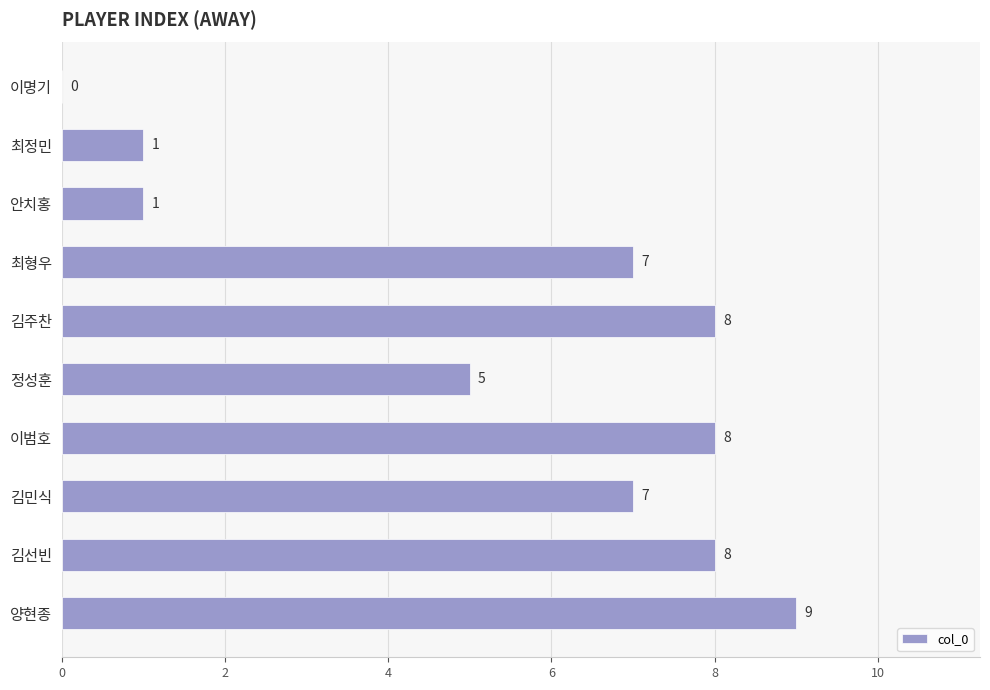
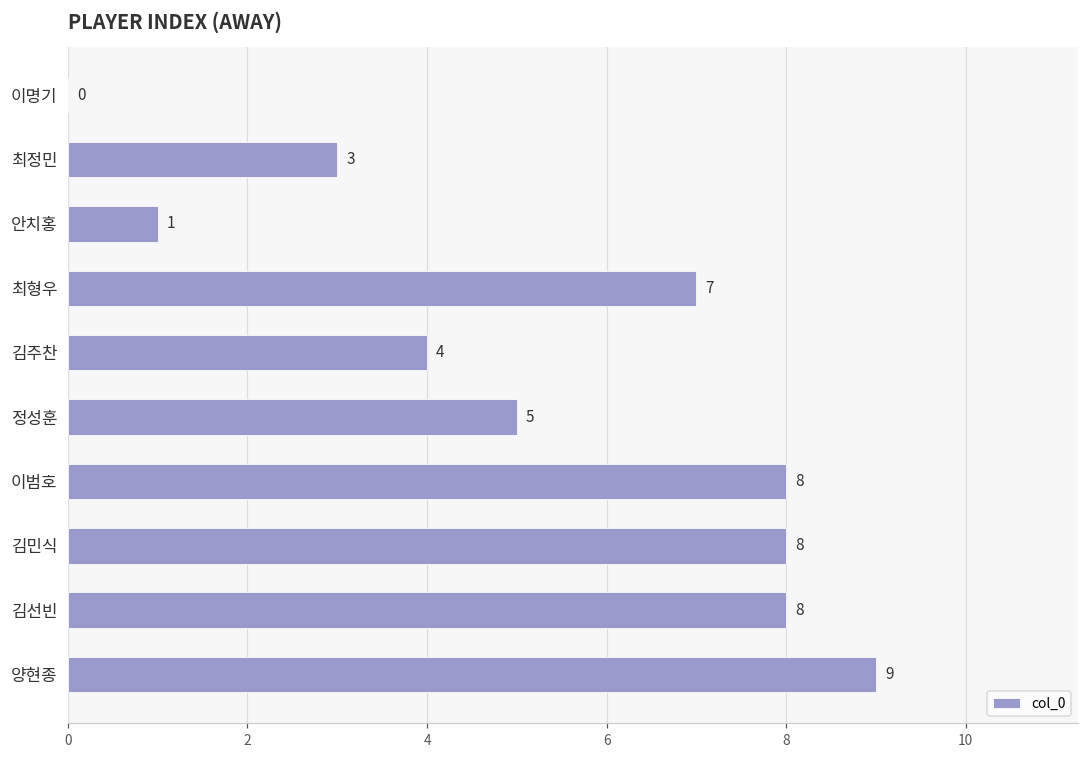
최정민: 1 -> 3
김주찬: 8 -> 4
김민식: 7 -> 8
